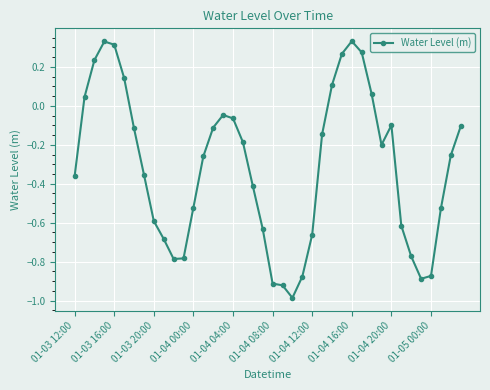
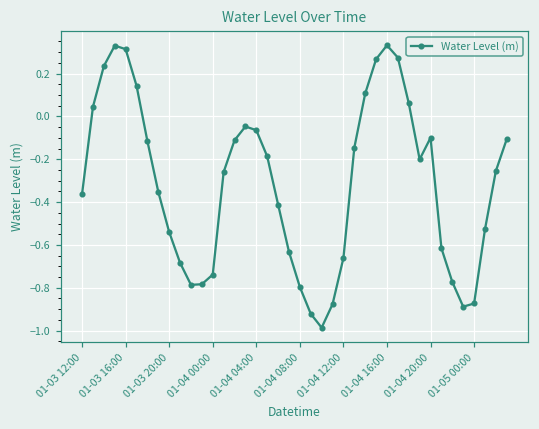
01-03 20:00: -0.59 -> -0.54
01-04 00:00: -0.52 -> -0.74
01-04 08:00: -0.91 -> -0.80
